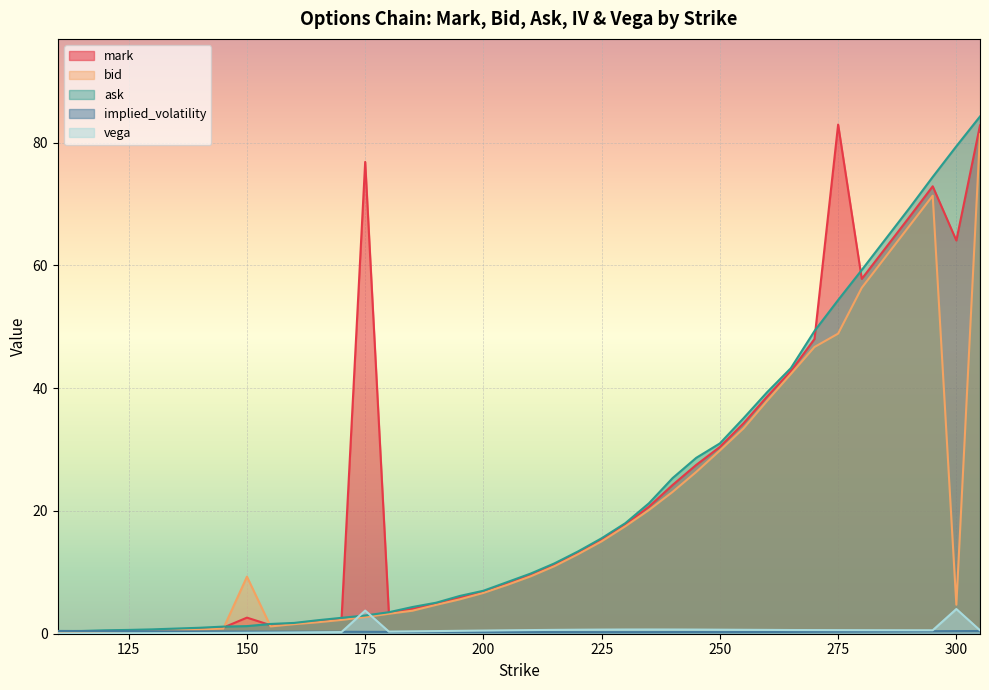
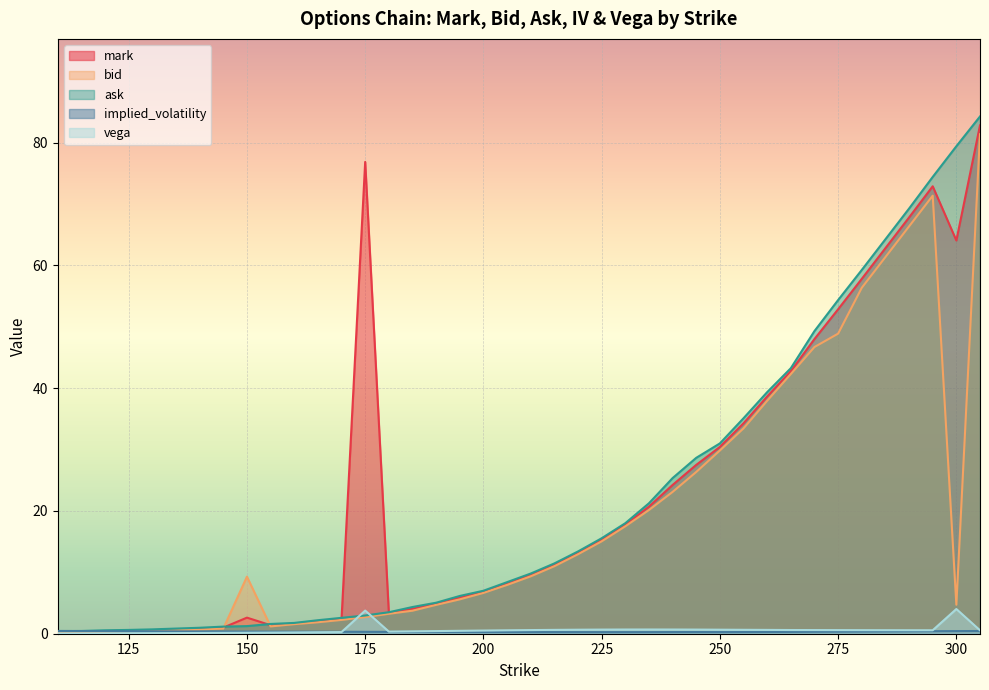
mark, 275: 83 -> 53
